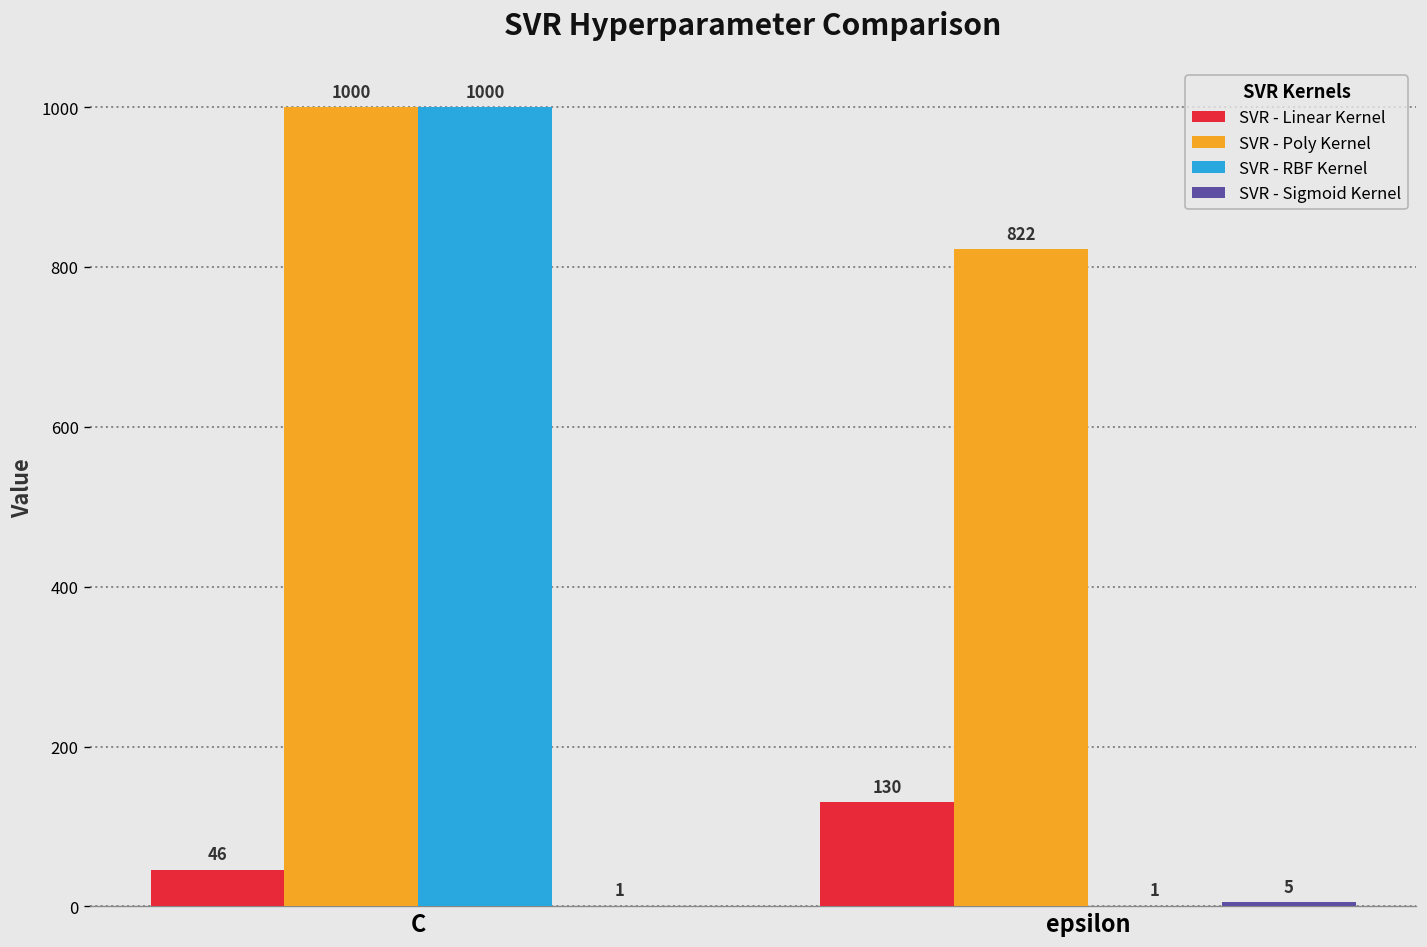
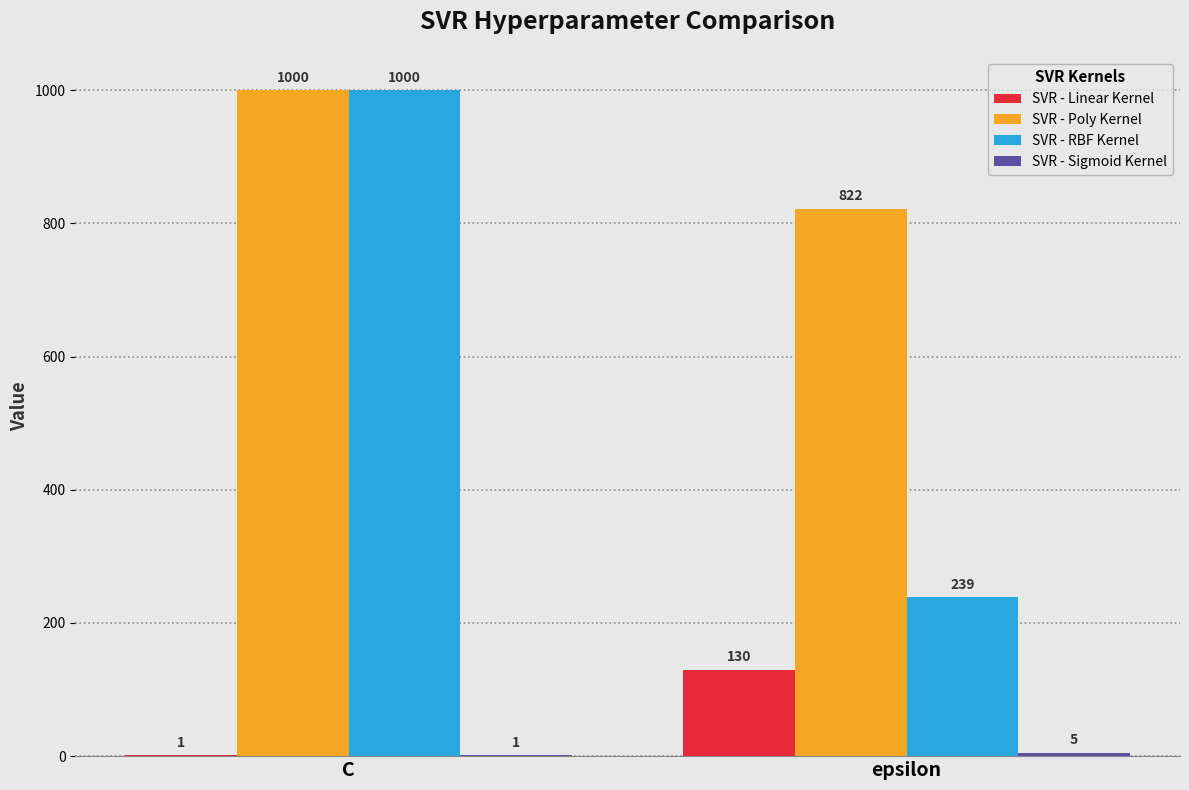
SVR - Linear Kernel, C: 46 -> 1
SVR - RBF Kernel, epsilon: 1 -> 239
